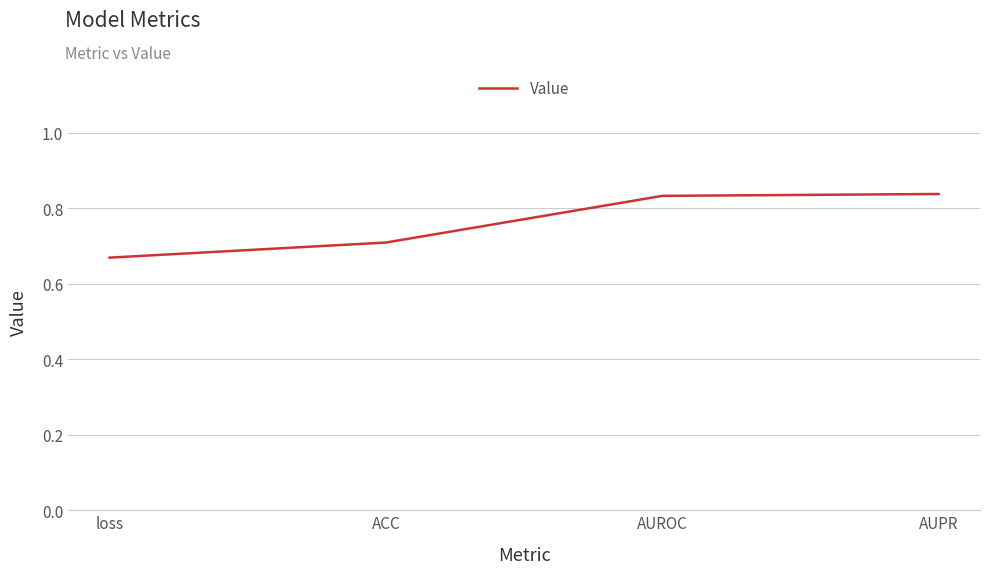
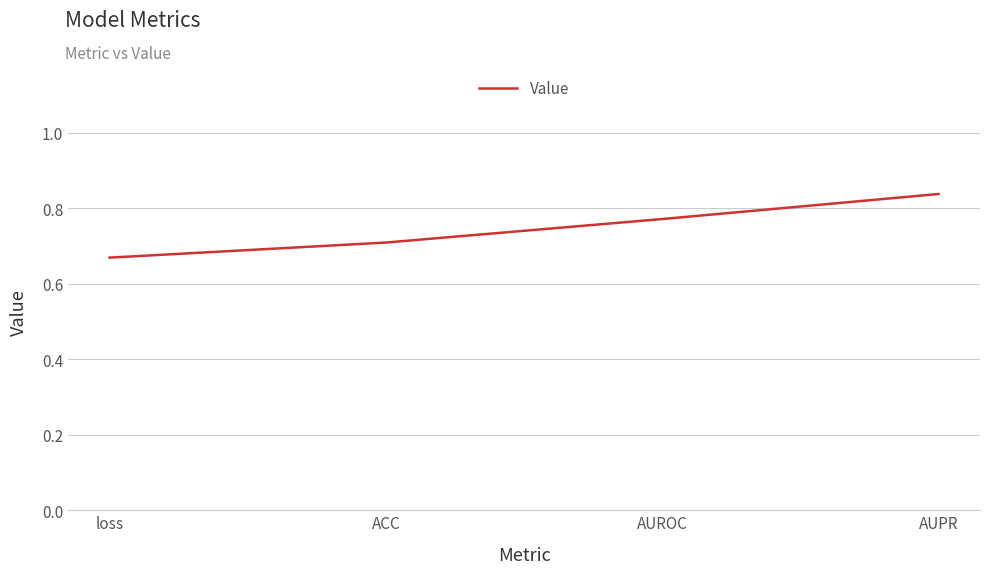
AUROC: 0.83 -> 0.77
